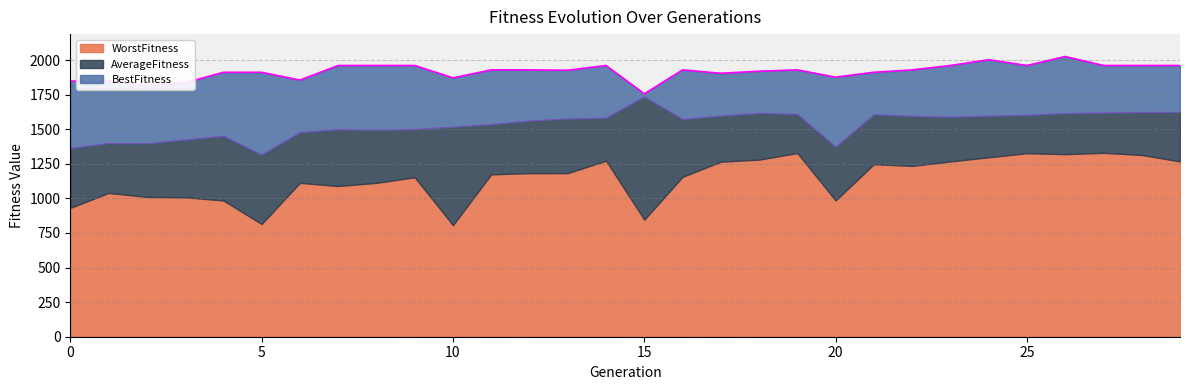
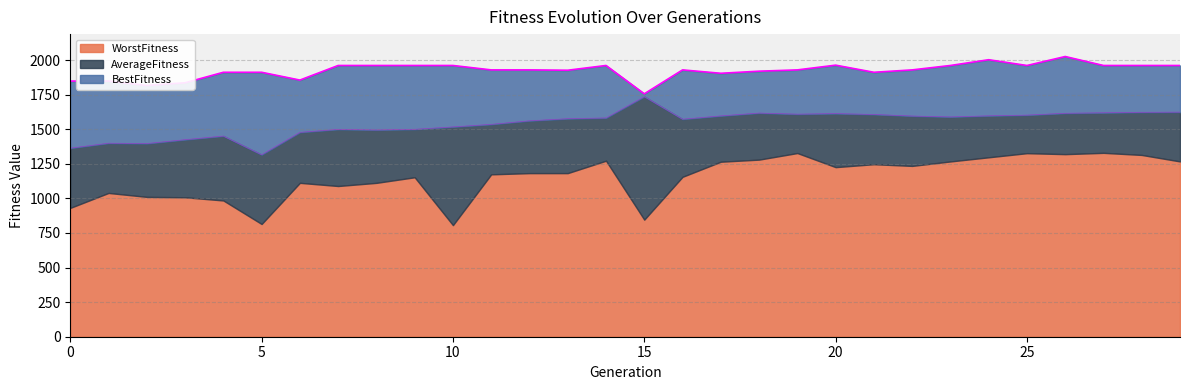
BestFitness, 10: 1870 -> 1960
BestFitness, 20: 1880 -> 1960
WorstFitness, 20: 990 -> 1230
AverageFitness, 20: 1370 -> 1610
